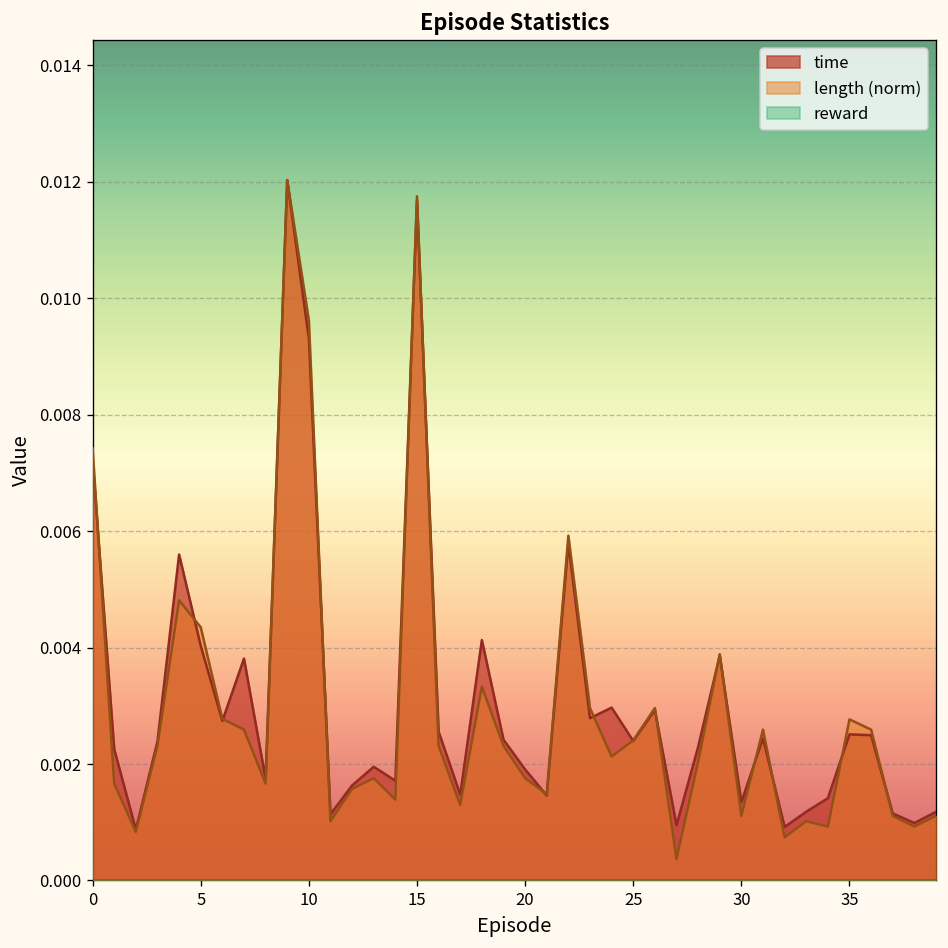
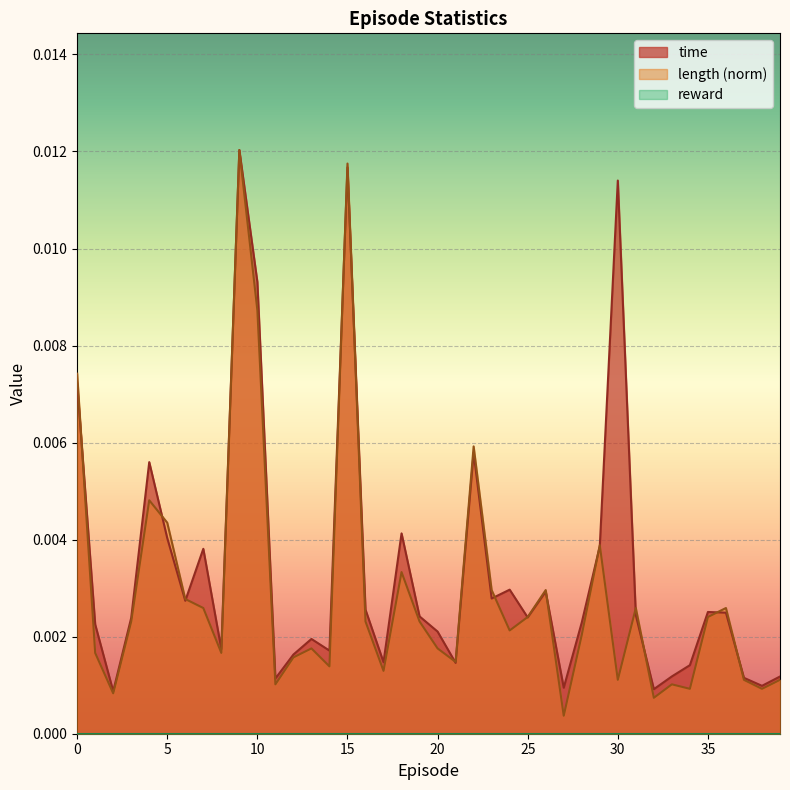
length (norm), 10: 0.0096 -> 0.0087
time, 20: 0.0019 -> 0.0021
time, 30: 0.0013 -> 0.0114
length (norm), 35: 0.0028 -> 0.0024
